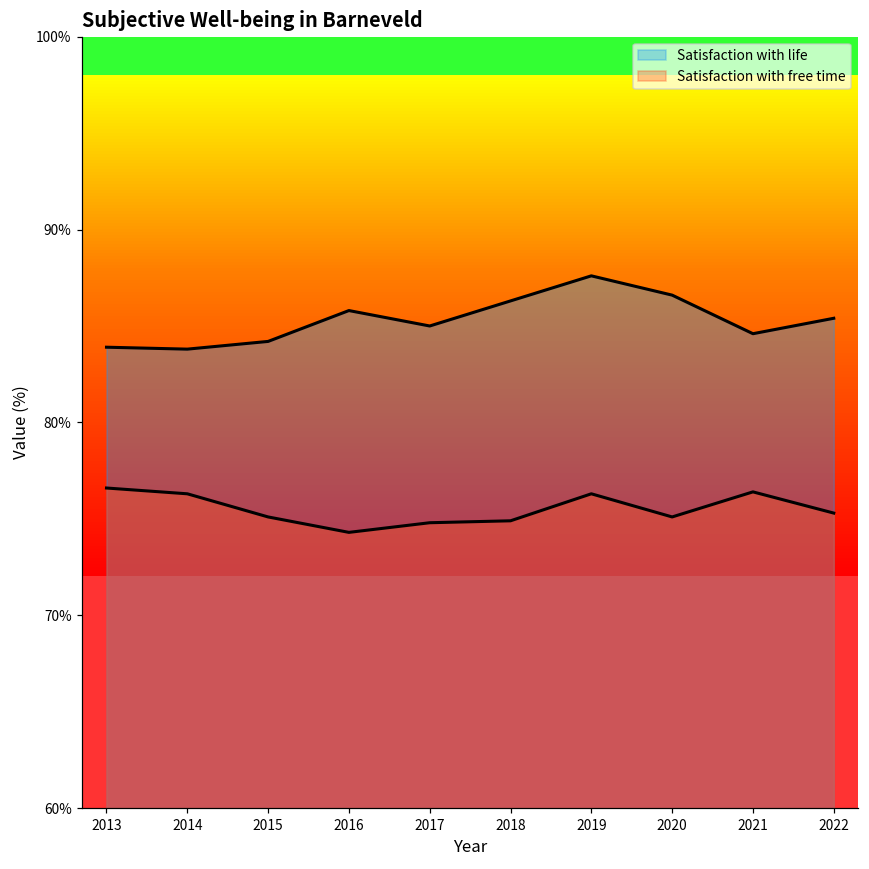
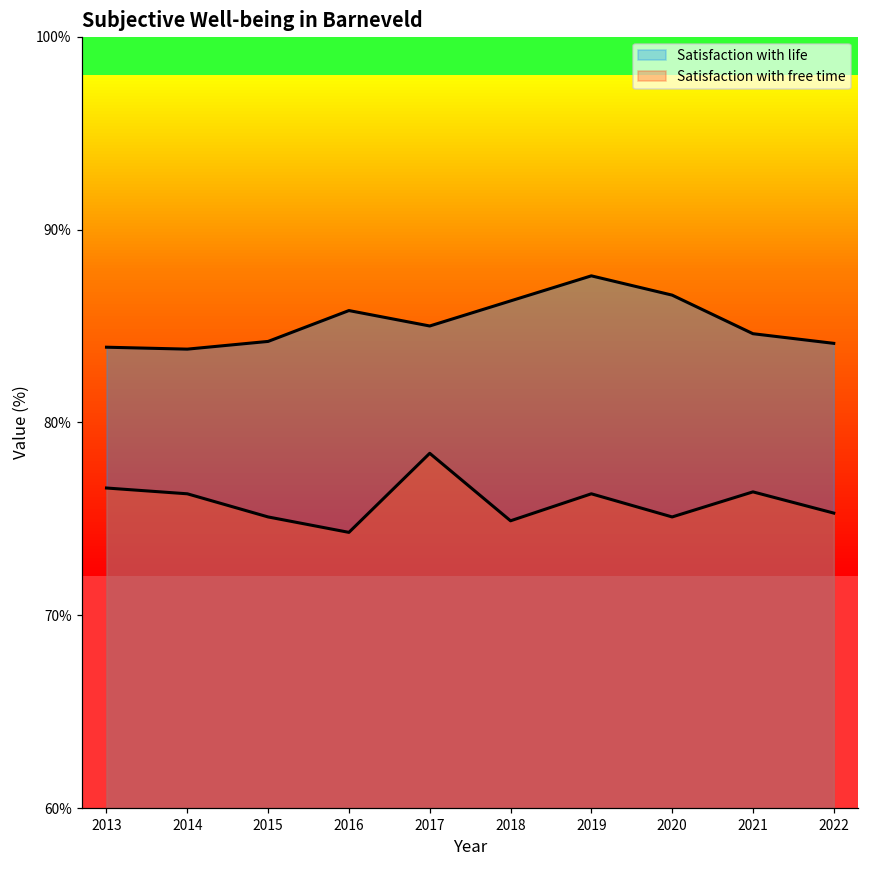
Satisfaction with free time, 2017: 74.8% -> 78.4%
Satisfaction with life, 2022: 85.4% -> 84.1%
